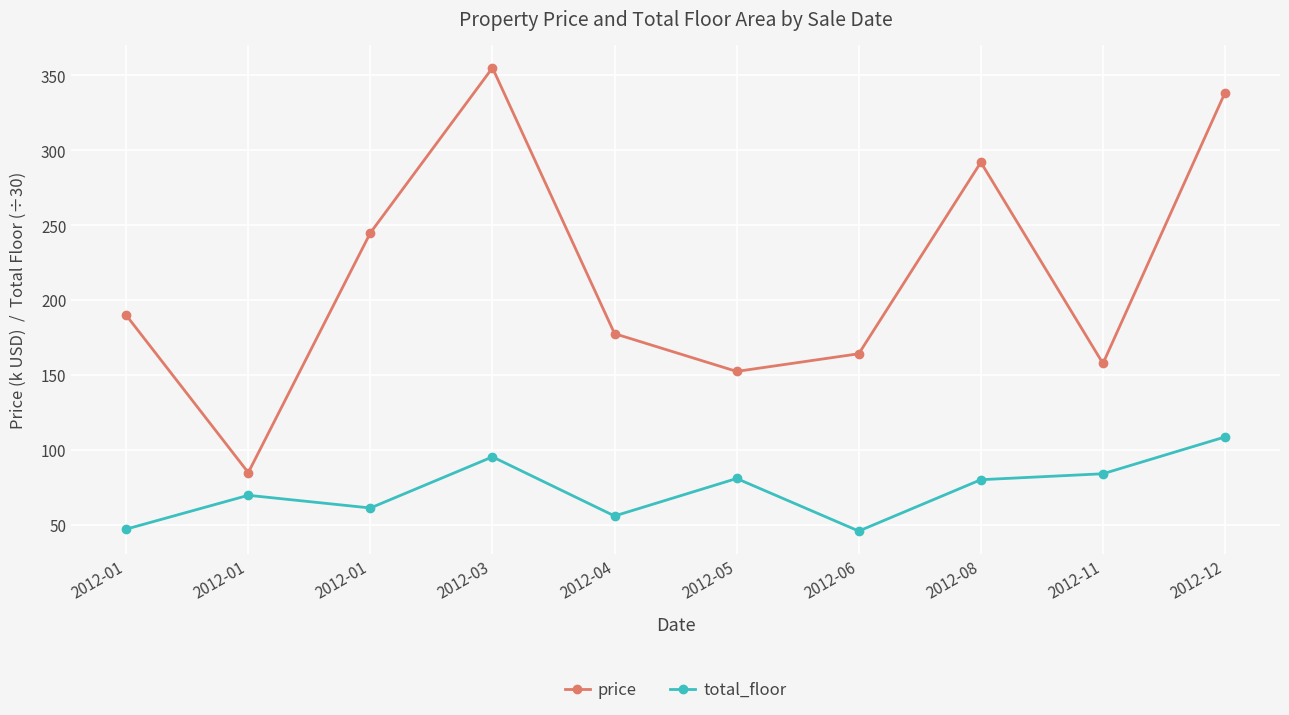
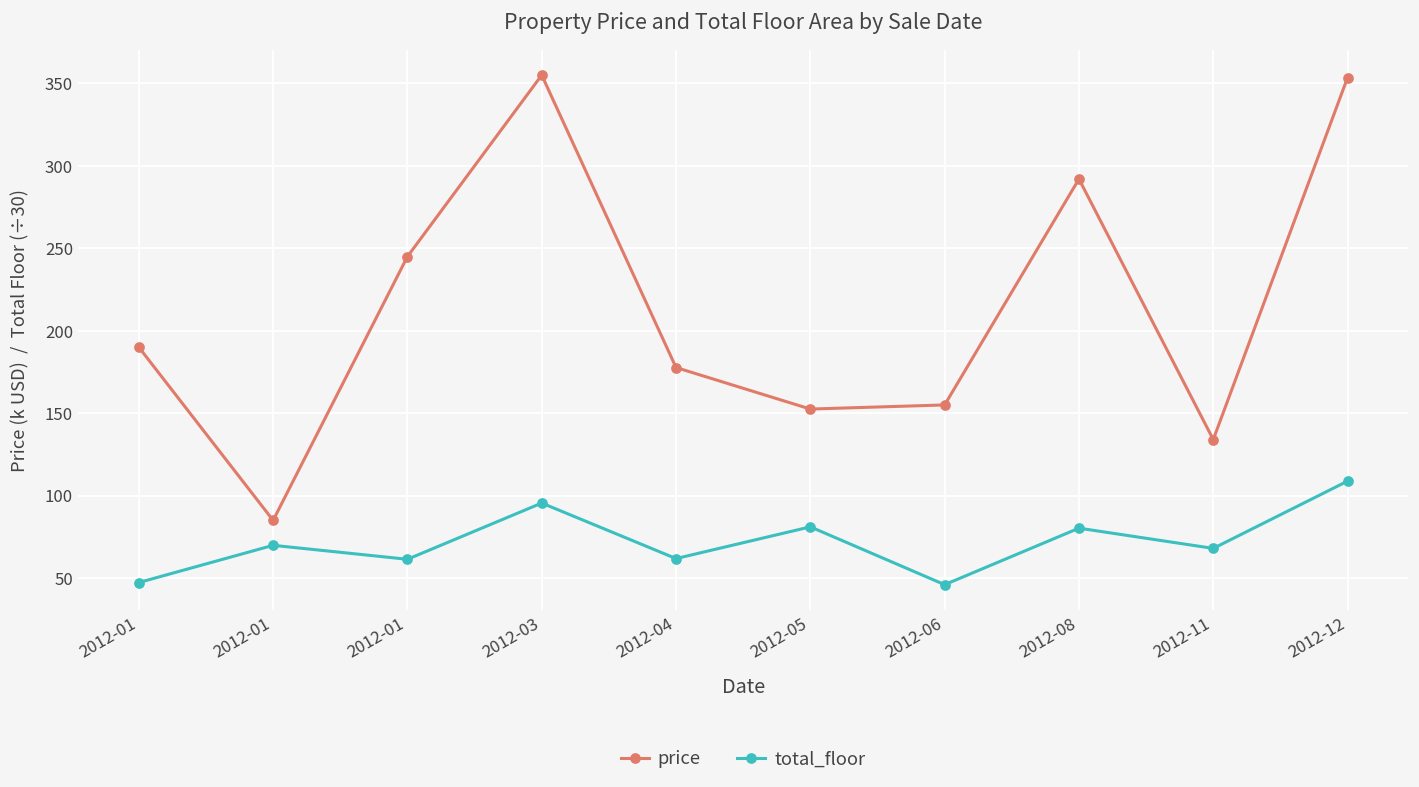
total_floor, 2012-04: 56 -> 62
price, 2012-06: 164 -> 155
price, 2012-11: 158 -> 134
total_floor, 2012-11: 84 -> 68
price, 2012-12: 338 -> 354
